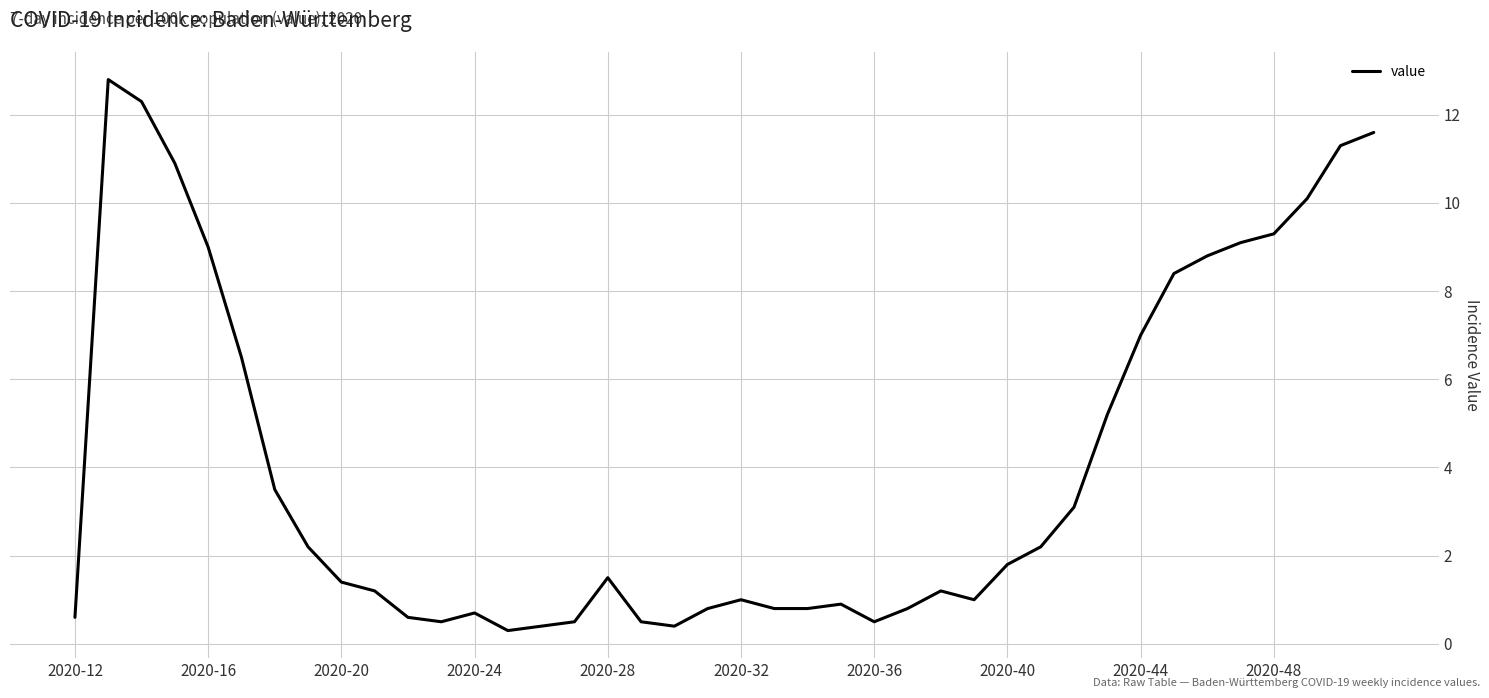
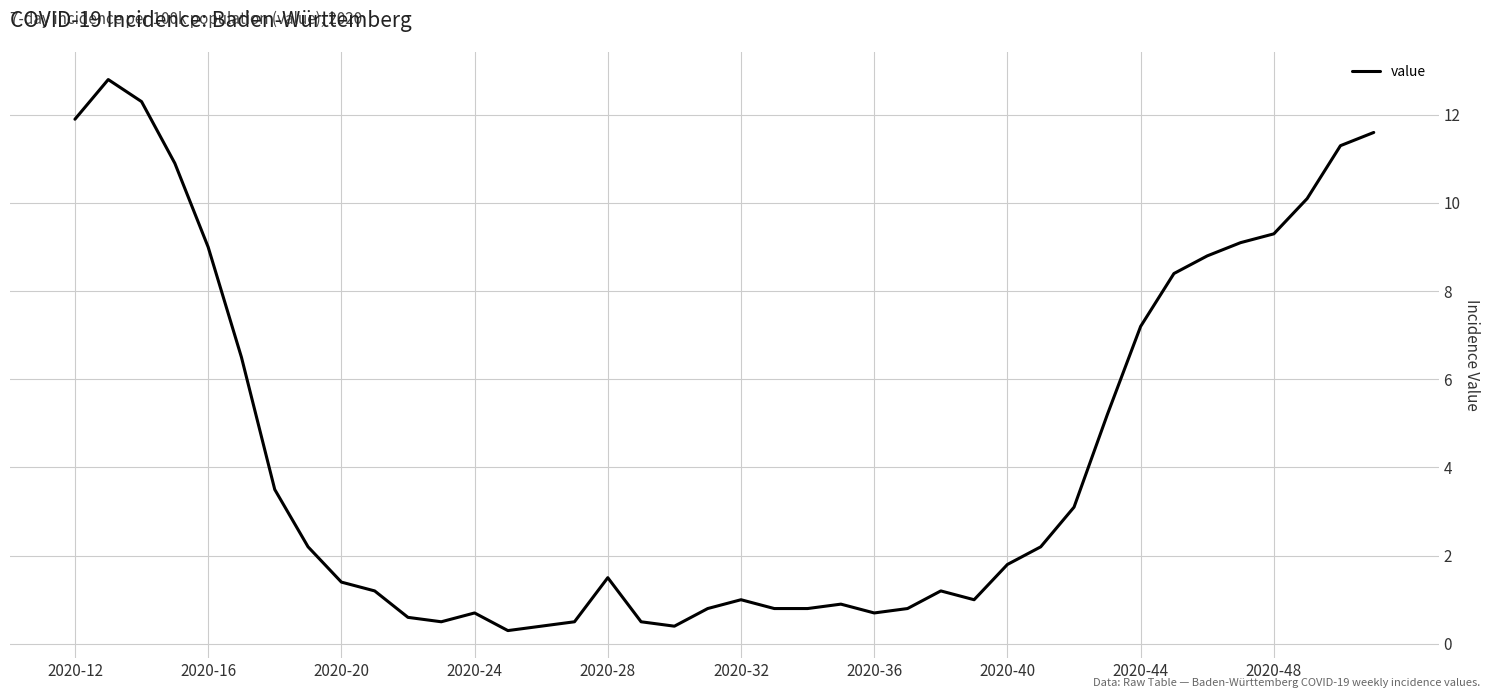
2020-12: 0.6 -> 11.9
2020-36: 0.5 -> 0.7
2020-44: 7.0 -> 7.2
